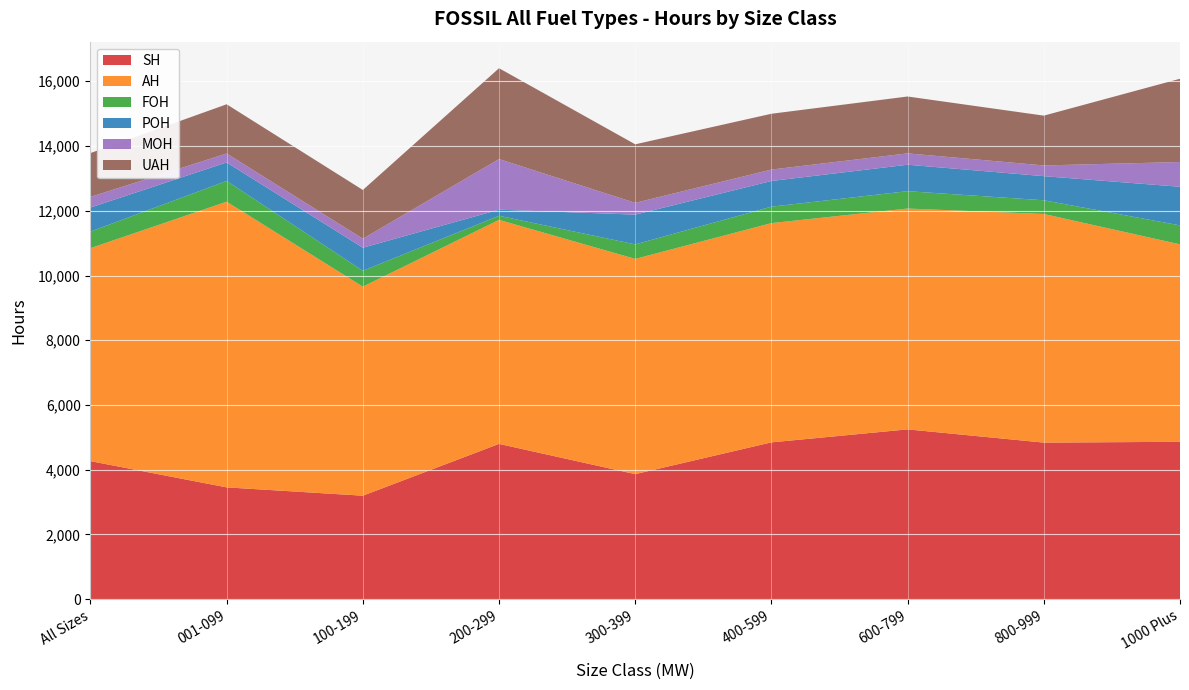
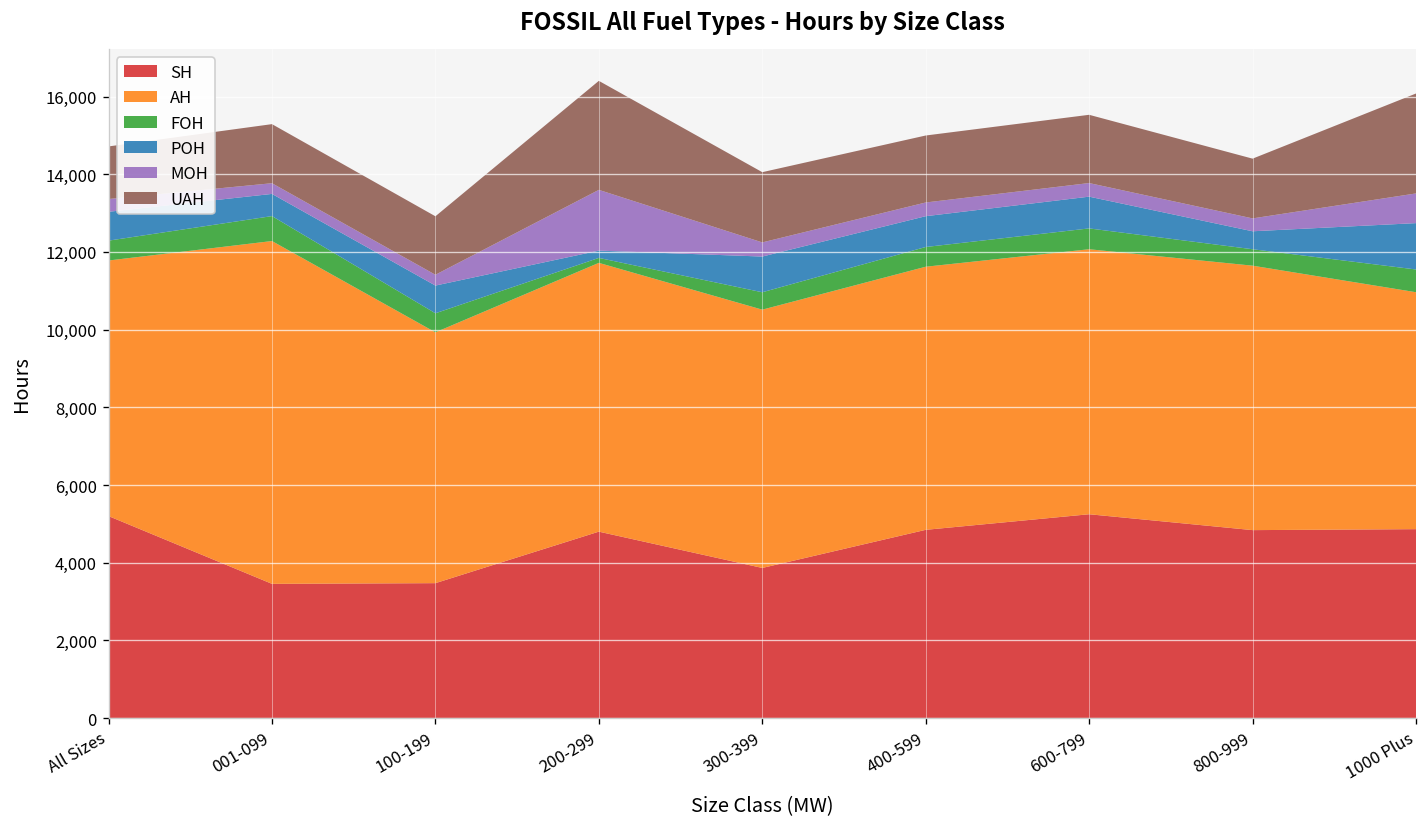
SH, All Sizes: 4,300 -> 5,200
SH, 100-199: 3,200 -> 3,500
AH, 800-999: 7,100 -> 6,800
POH, 800-999: 700 -> 500
